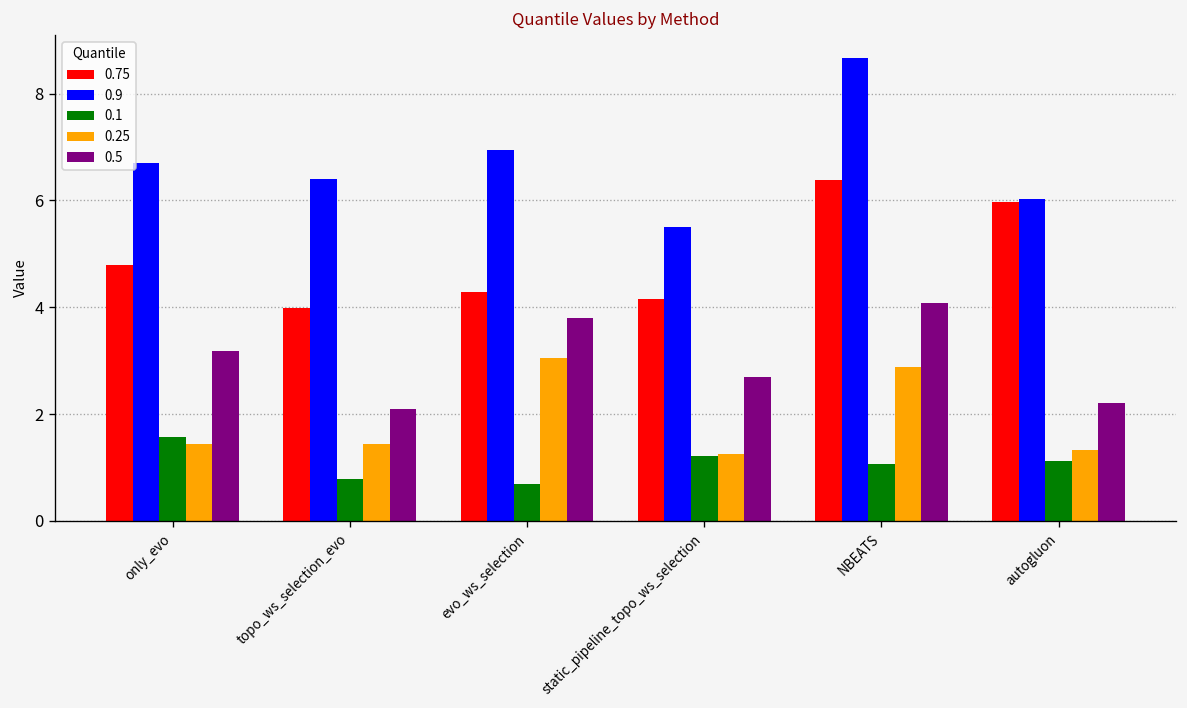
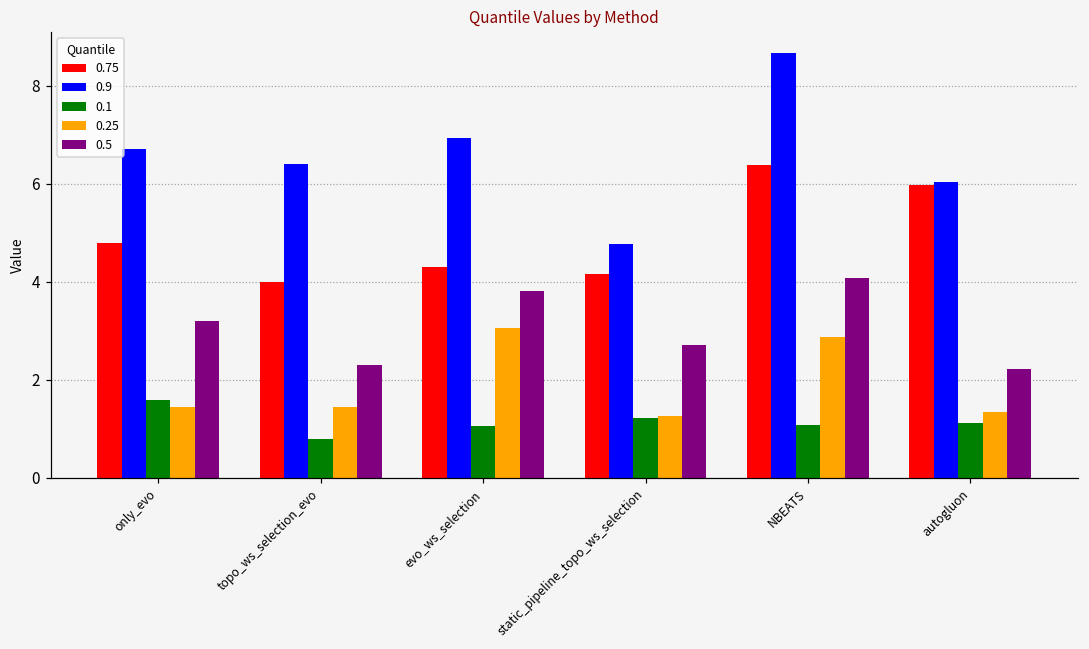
0.5, topo_ws_selection_evo: 2.1 -> 2.3
0.1, evo_ws_selection: 0.7 -> 1.1
0.9, static_pipeline_topo_ws_selection: 5.5 -> 4.8
